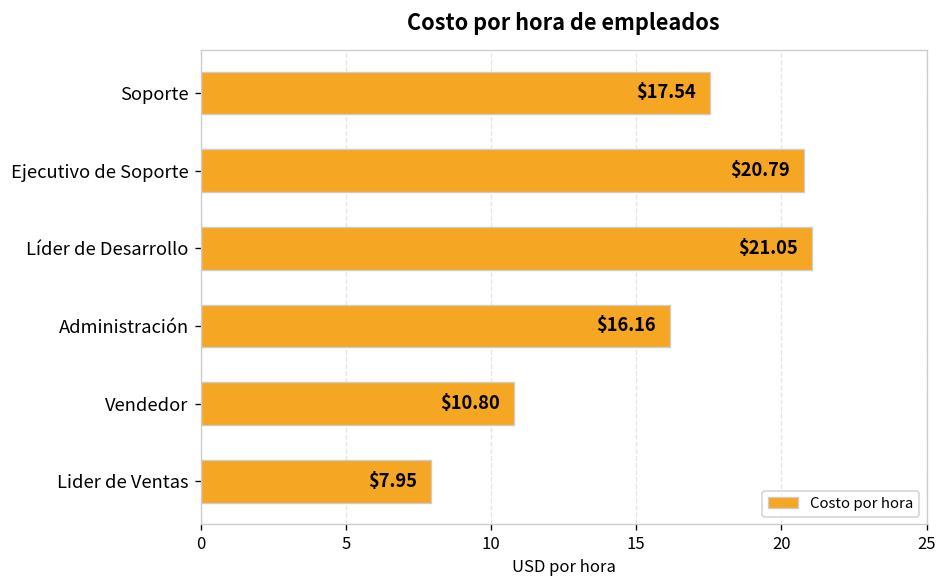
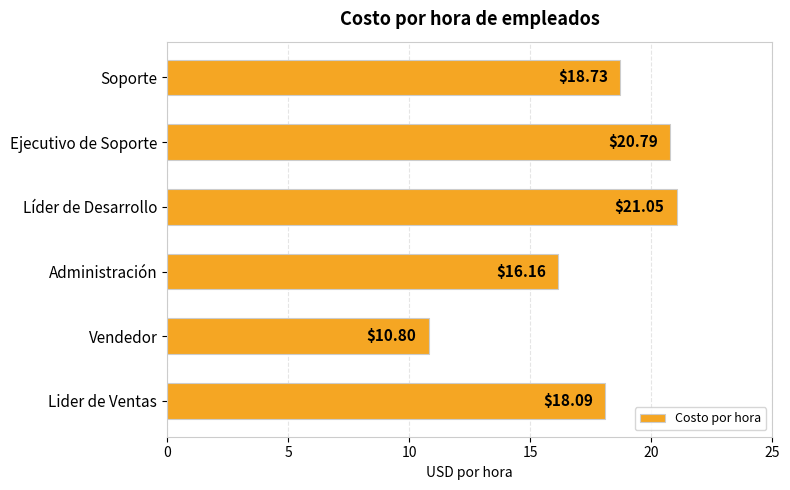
Soporte: $17.54 -> $18.73
Lider de Ventas: $7.95 -> $18.09
